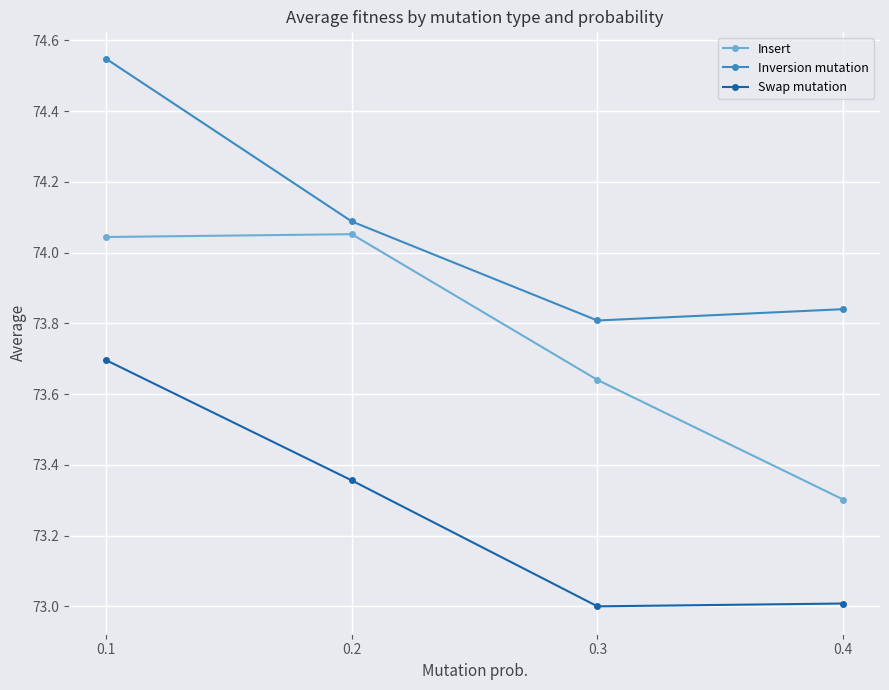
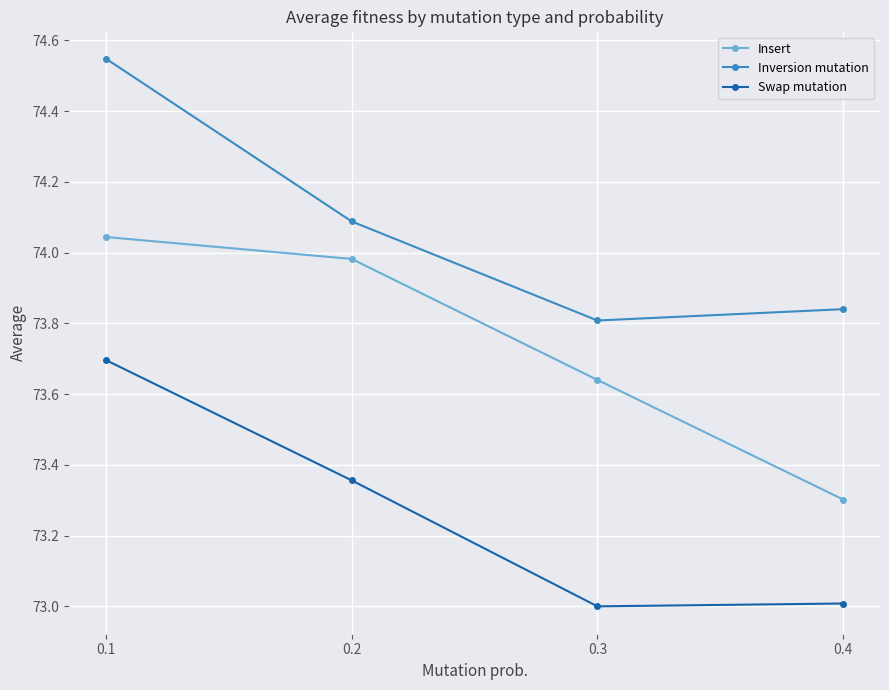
Insert, 0.2: 74.05 -> 73.98
